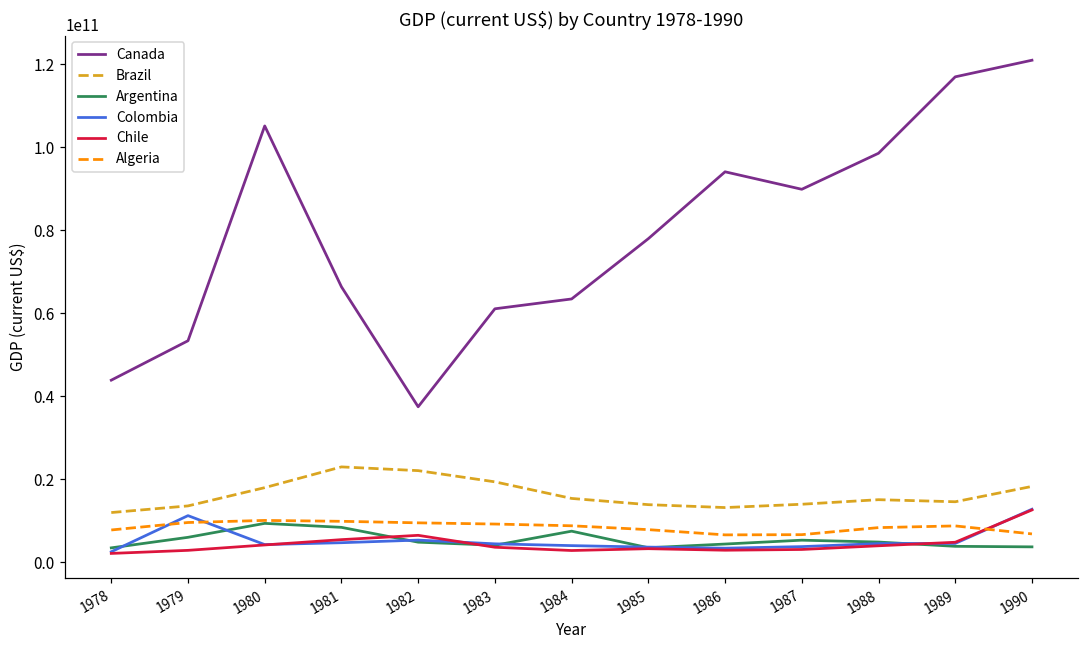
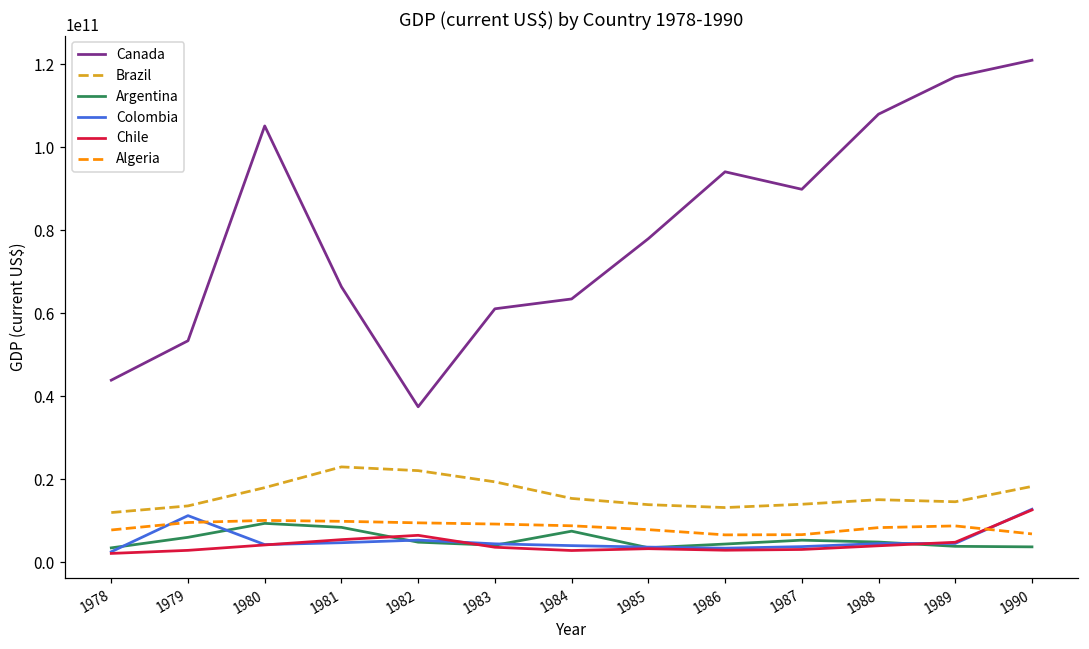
Canada, 1988: 99000000000 -> 108000000000
